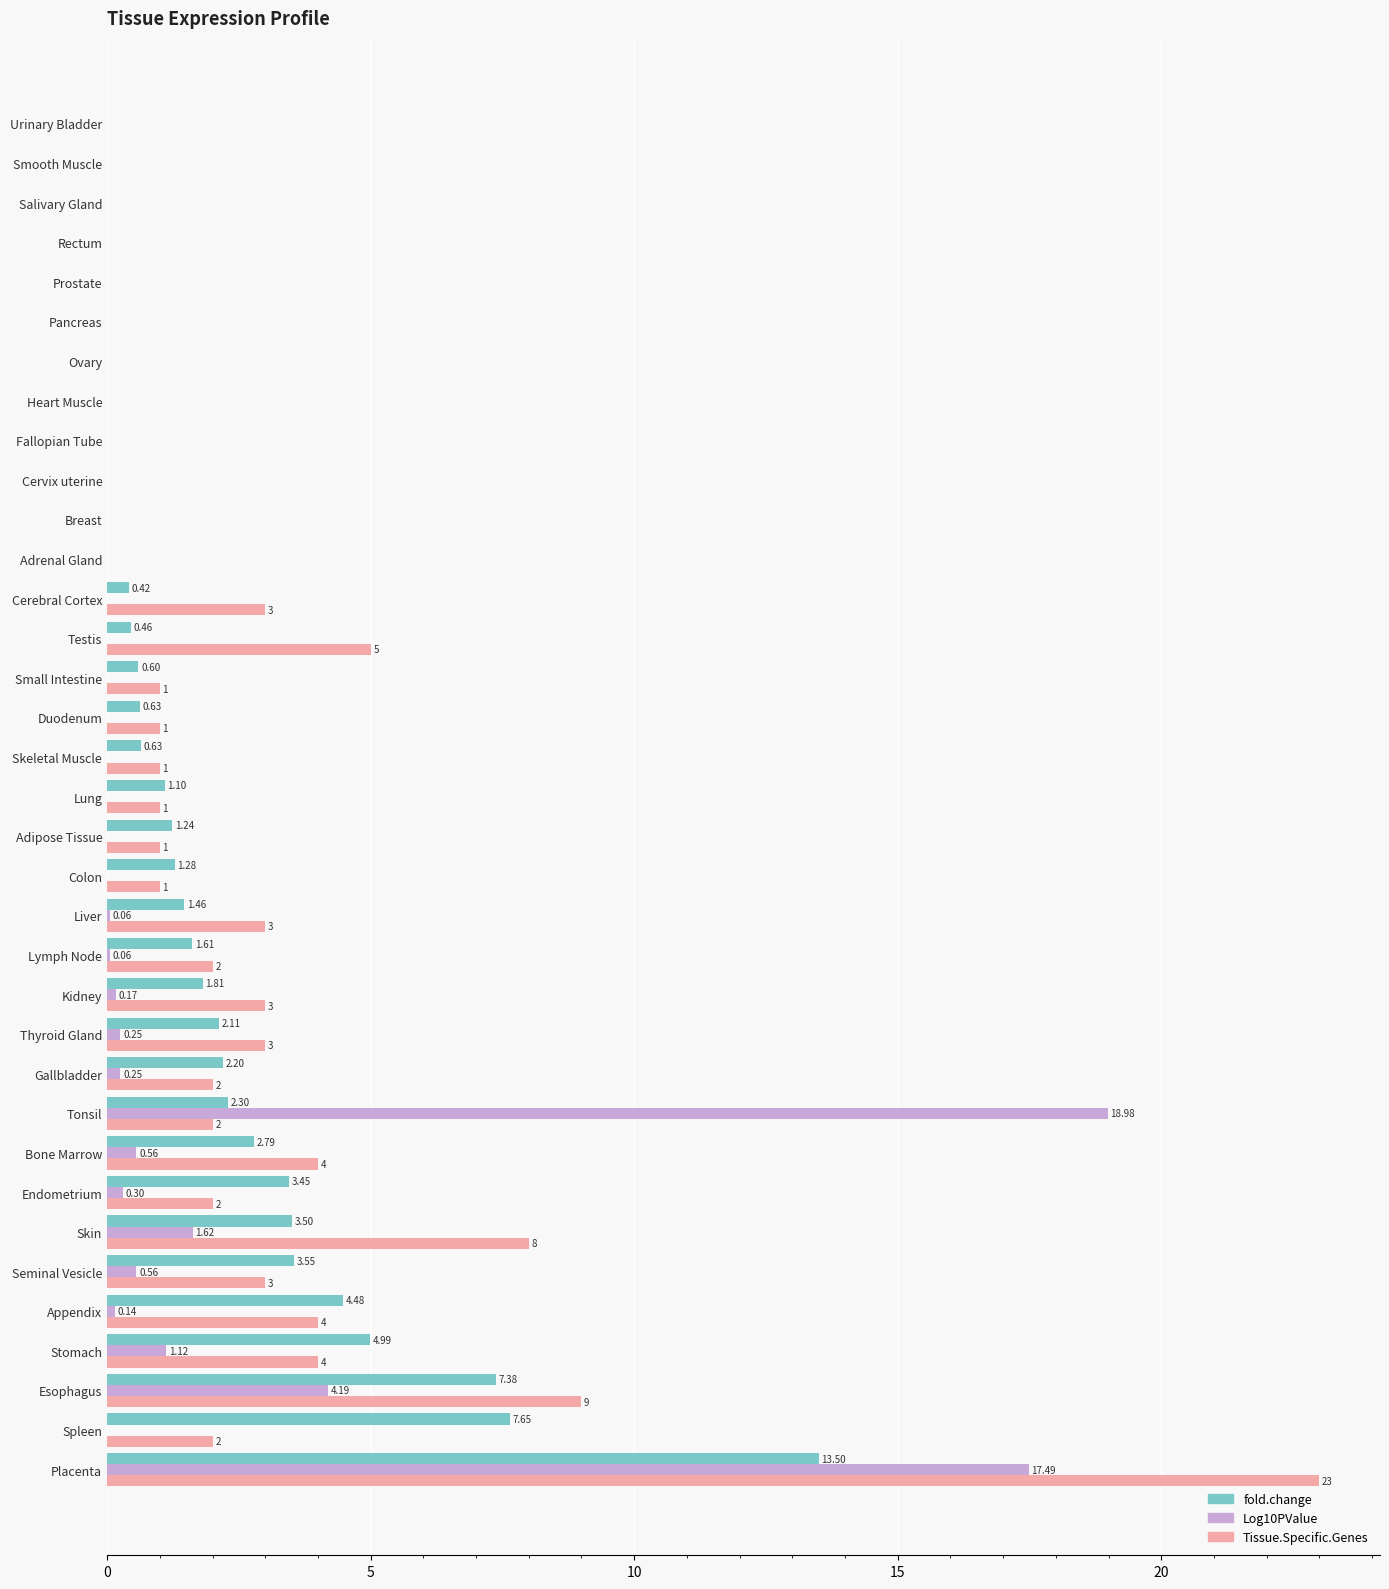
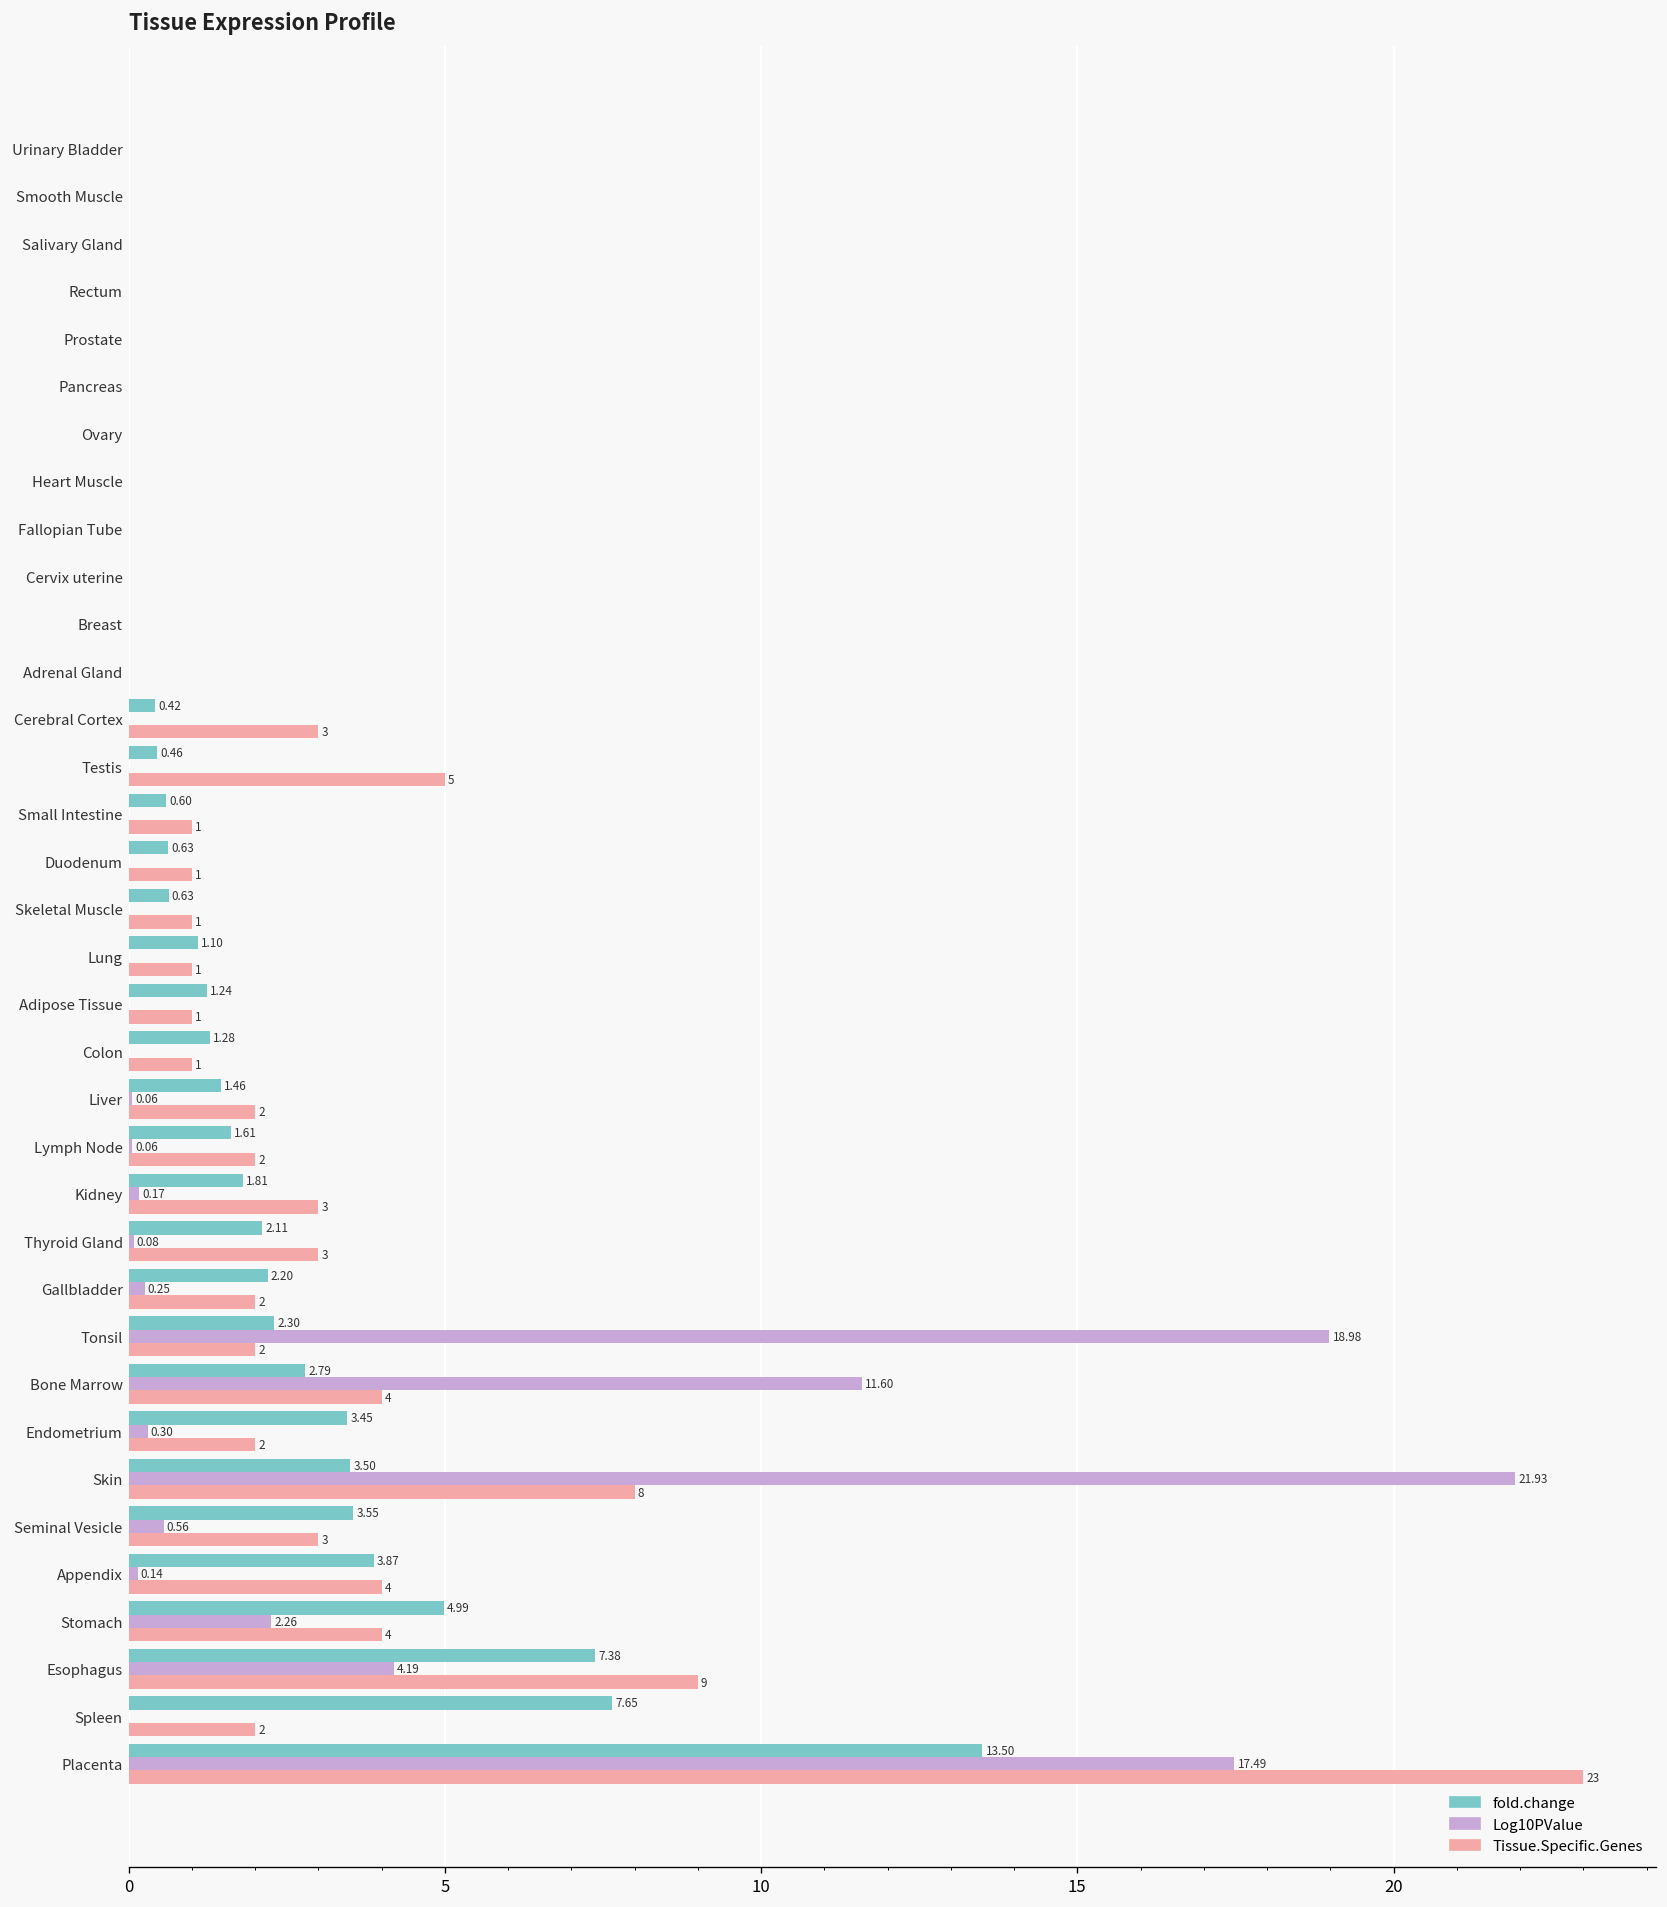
Tissue.Specific.Genes, Liver: 3 -> 2
Log10PValue, Thyroid Gland: 0.25 -> 0.08
Log10PValue, Bone Marrow: 0.56 -> 11.60
Log10PValue, Skin: 1.62 -> 21.93
fold.change, Appendix: 4.48 -> 3.87
Log10PValue, Stomach: 1.12 -> 2.26
